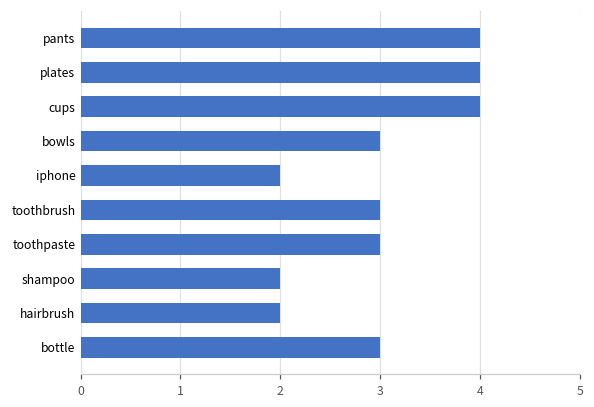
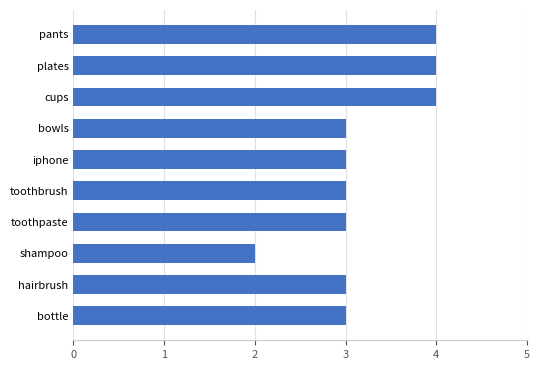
iphone: 2 -> 3
hairbrush: 2 -> 3
